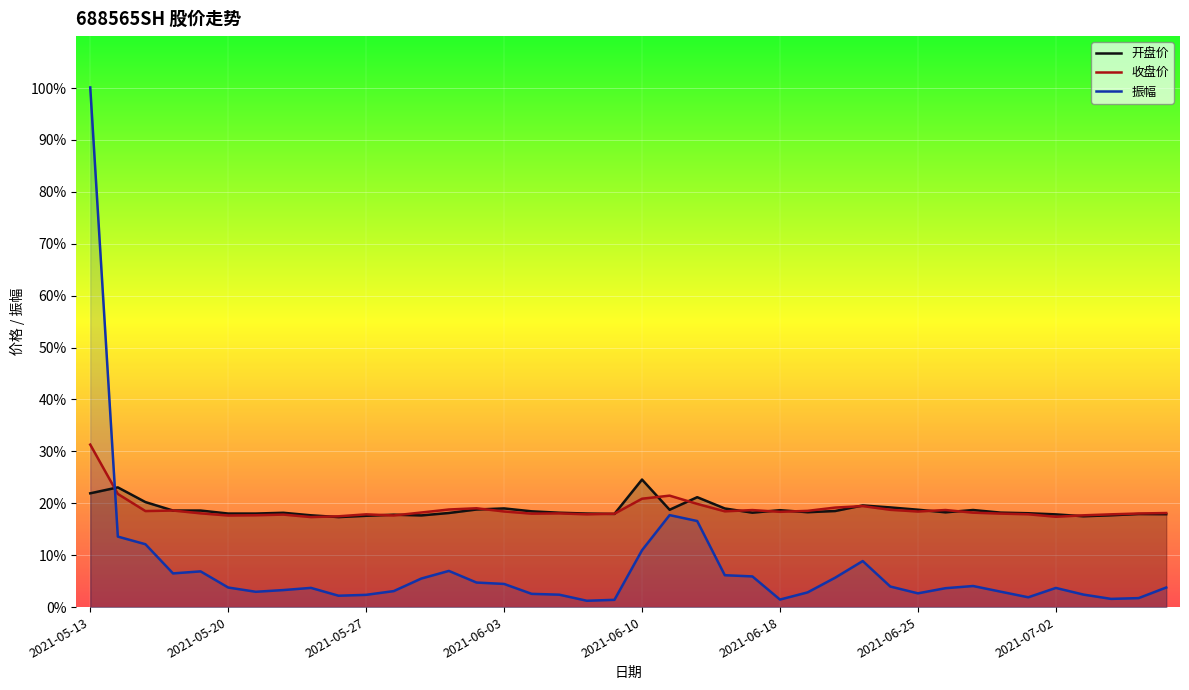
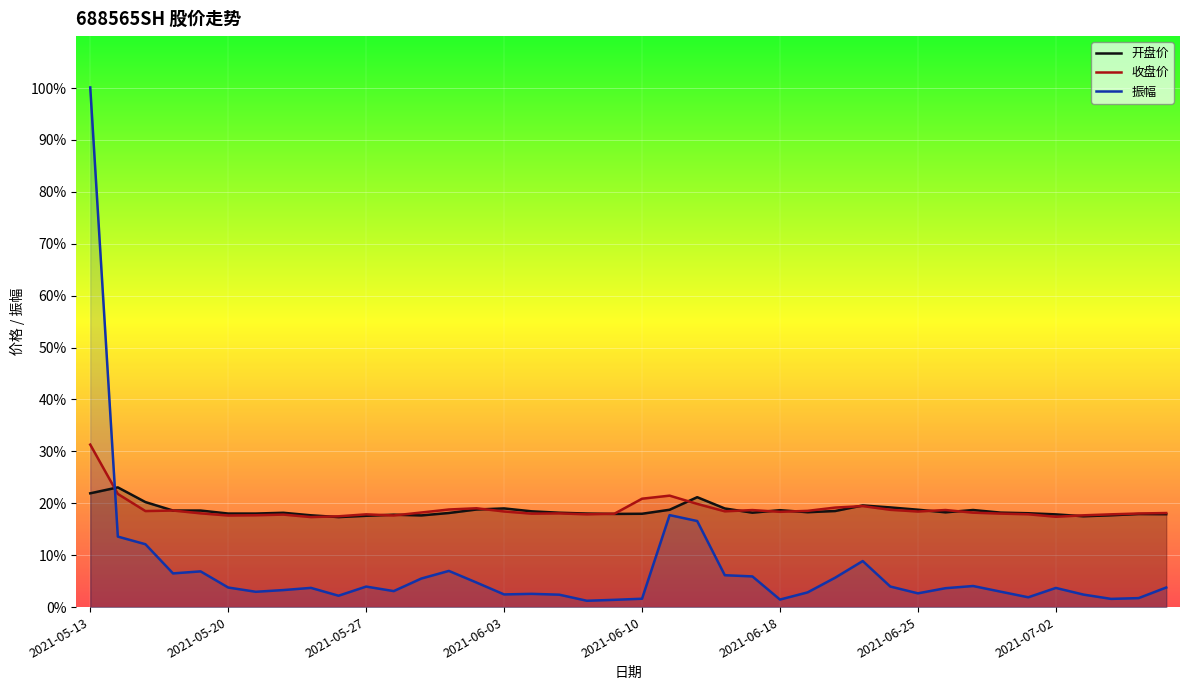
振幅, 2021-05-27: 2% -> 4%
振幅, 2021-06-03: 4% -> 2%
开盘价, 2021-06-10: 25% -> 18%
振幅, 2021-06-10: 11% -> 2%
